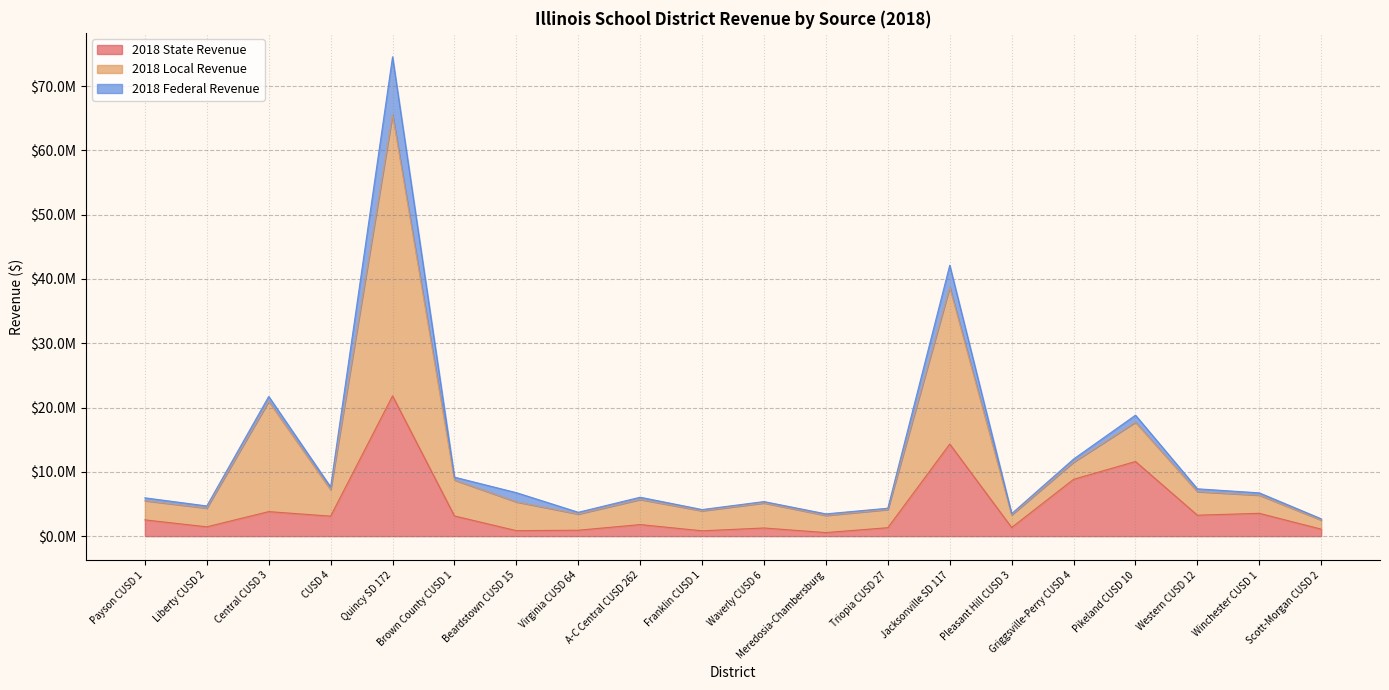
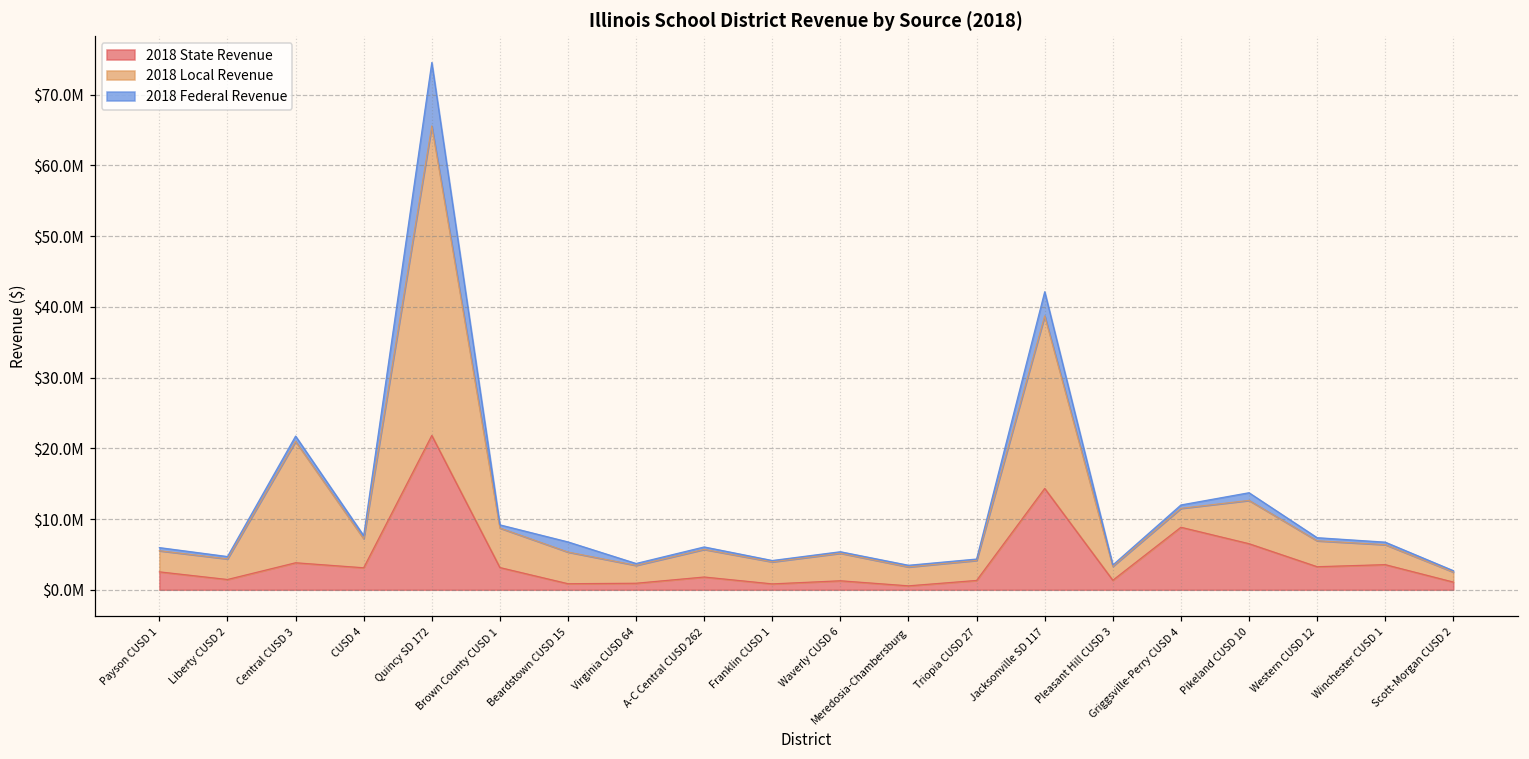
2018 State Revenue, Pikeland CUSD 10: $12000000 -> $7000000
